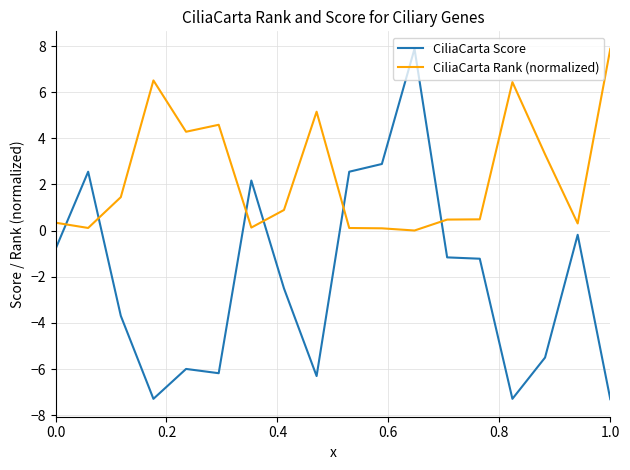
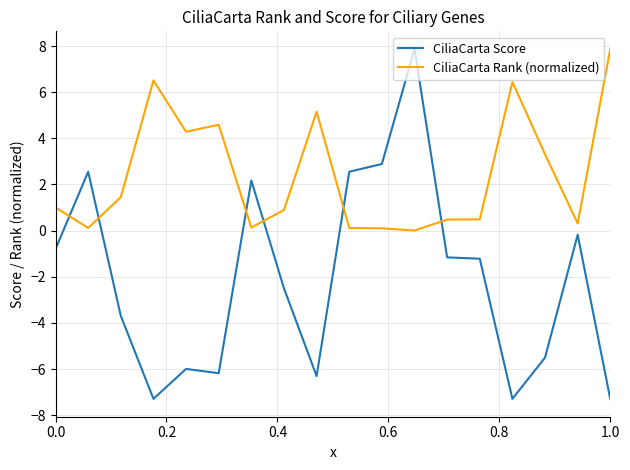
CiliaCarta Rank (normalized), 0.0: 0.3 -> 1.0
